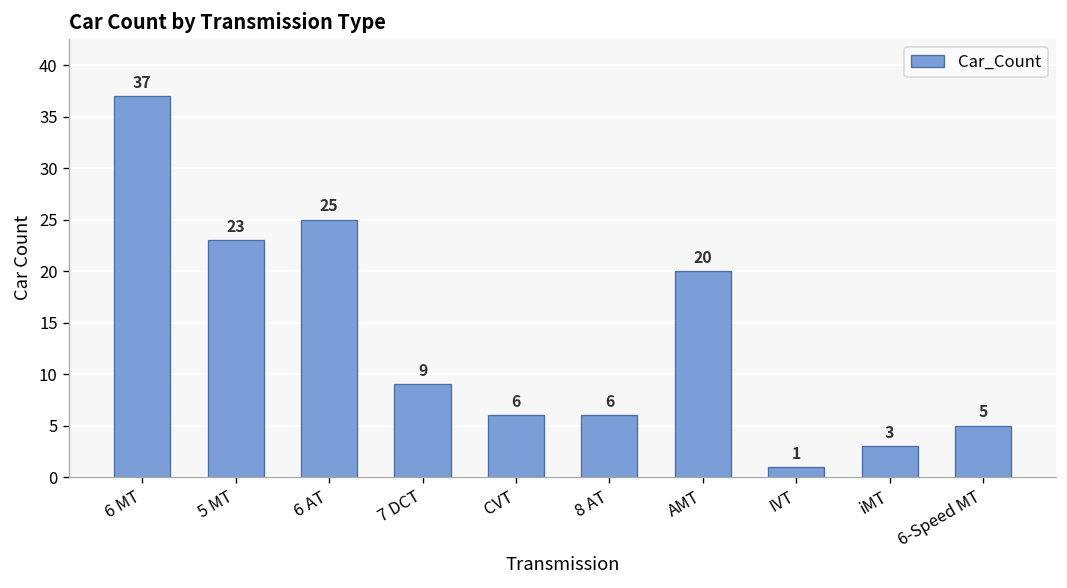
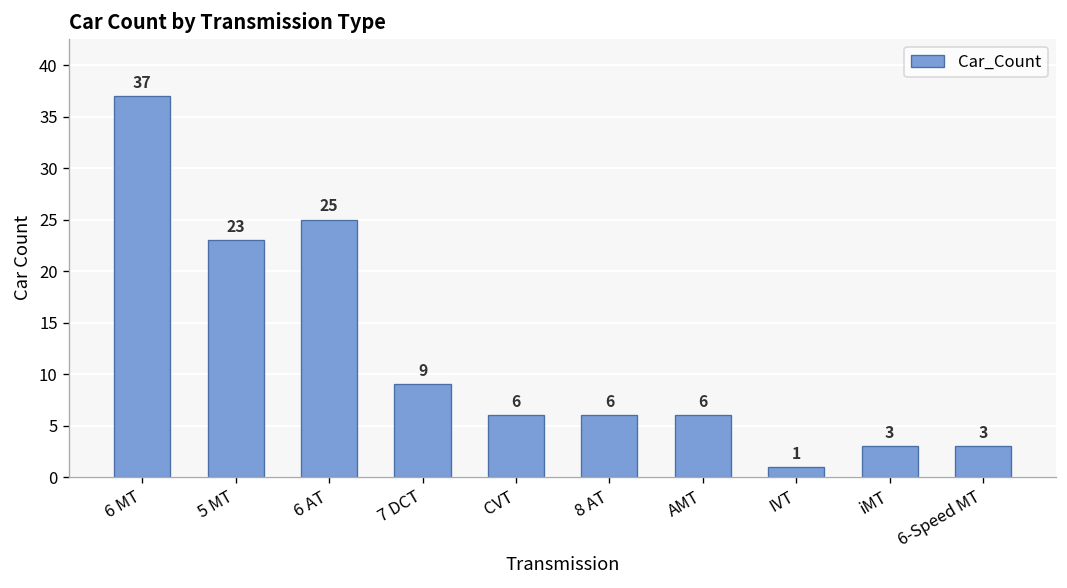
AMT: 20 -> 6
6-Speed MT: 5 -> 3
